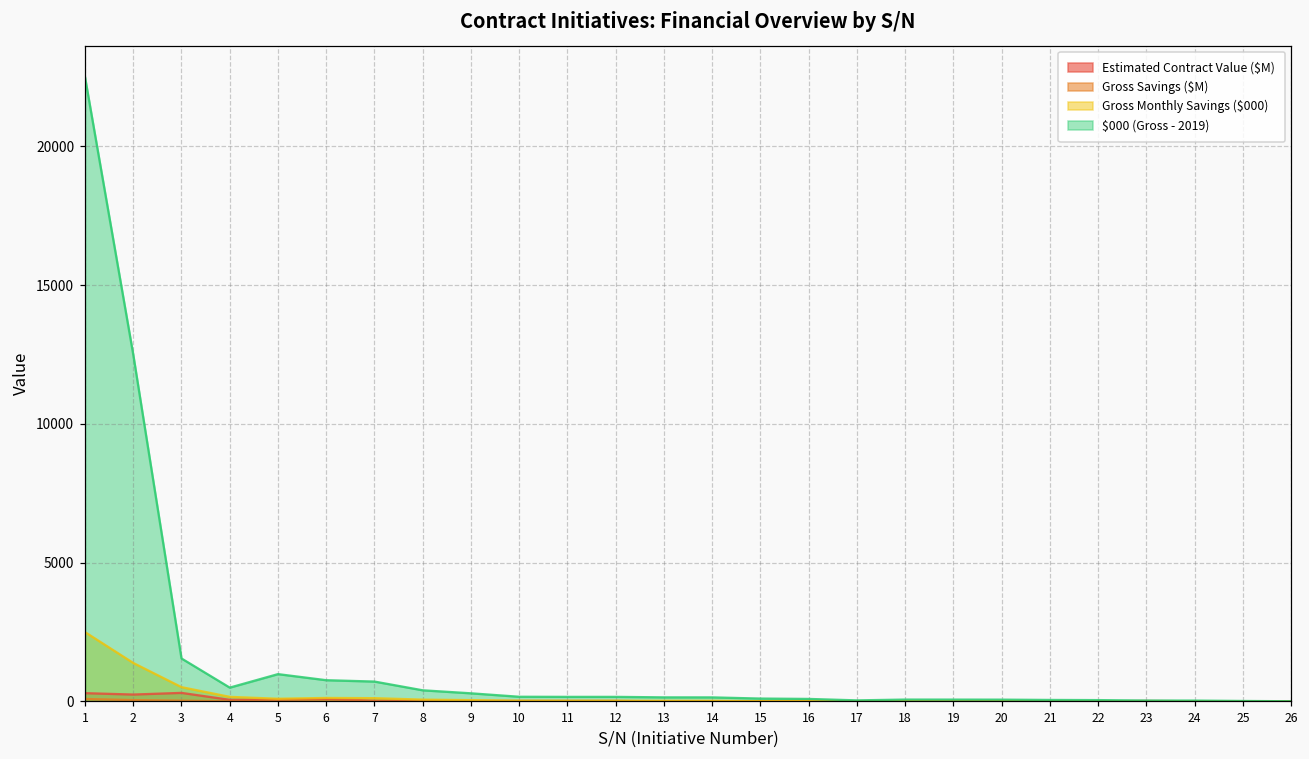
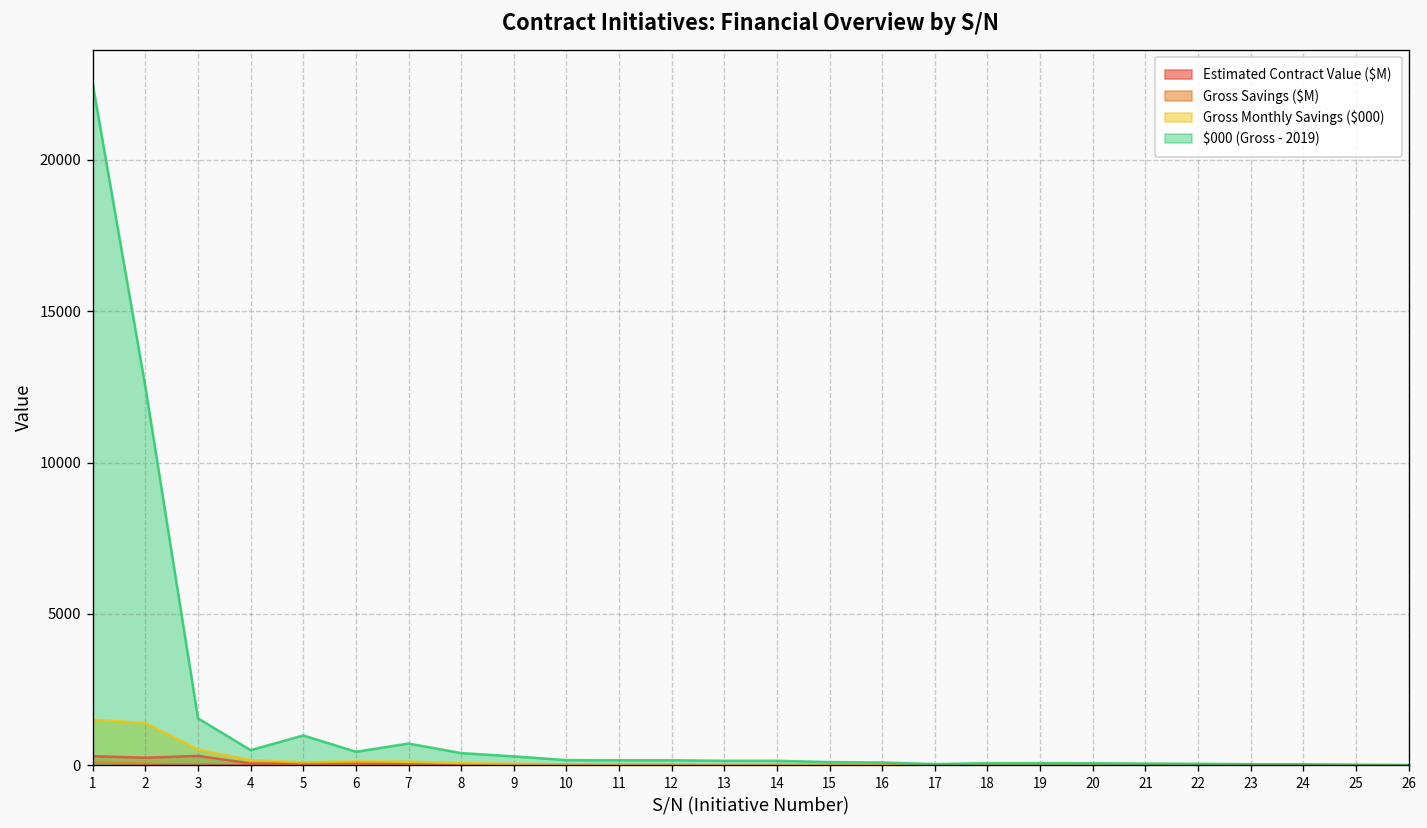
Gross Monthly Savings ($000), 1: 2500 -> 1500
$000 (Gross - 2019), 6: 800 -> 400
